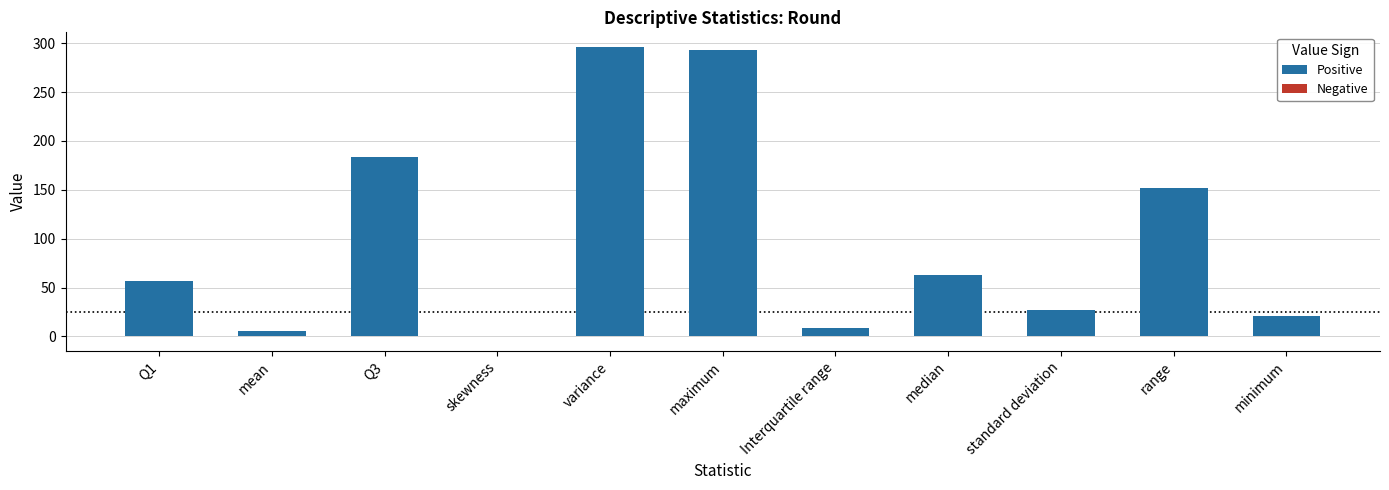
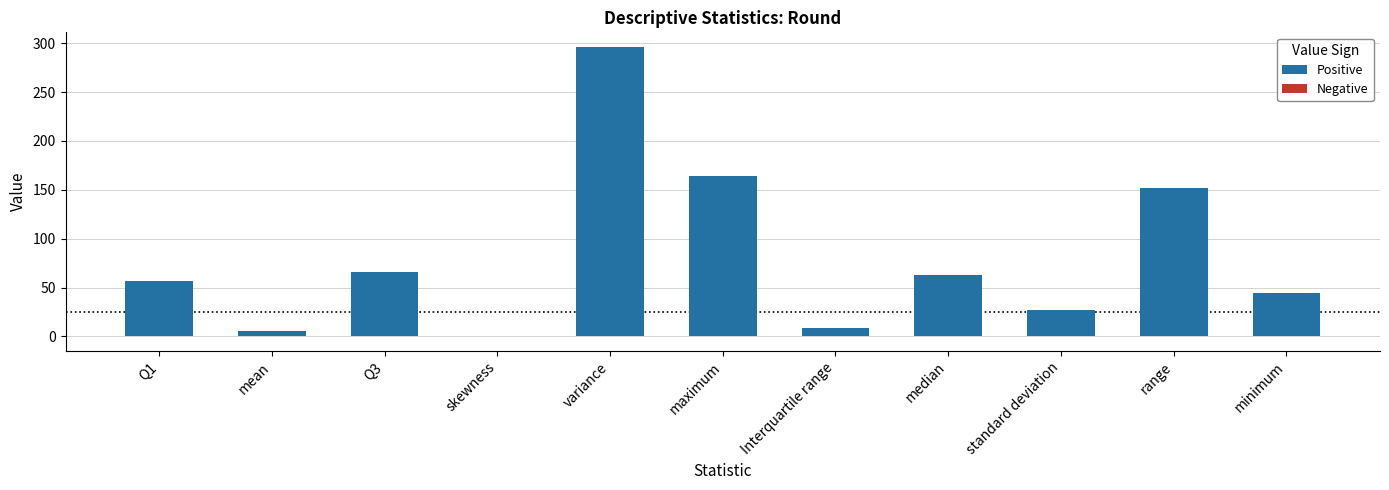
Q3: 180 -> 70
maximum: 290 -> 160
minimum: 20 -> 40
